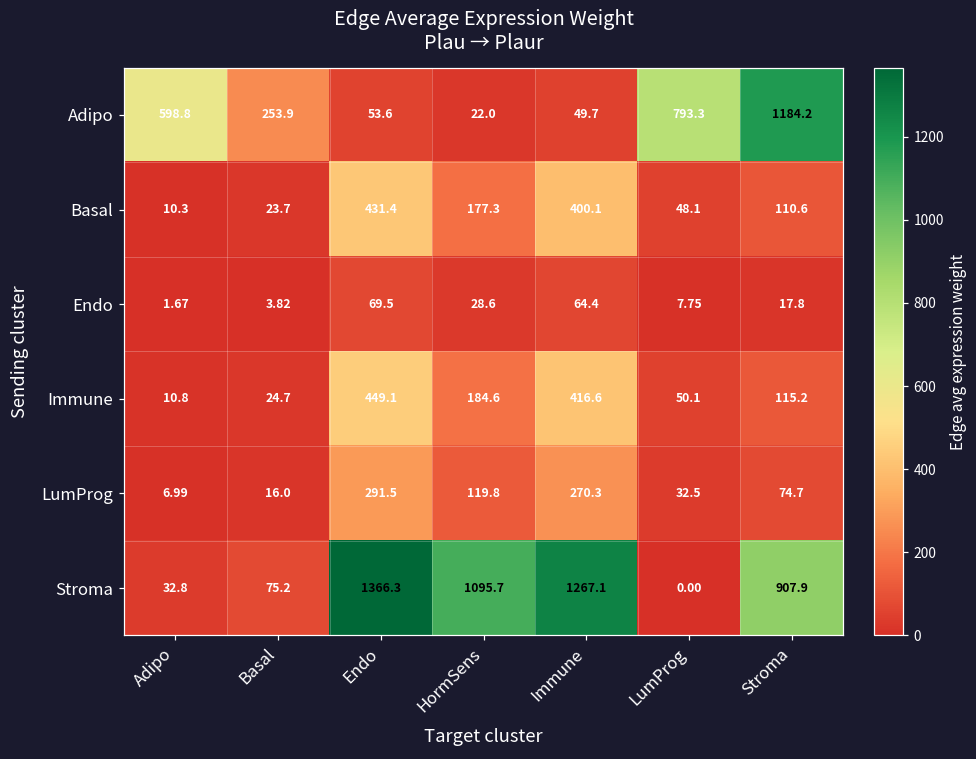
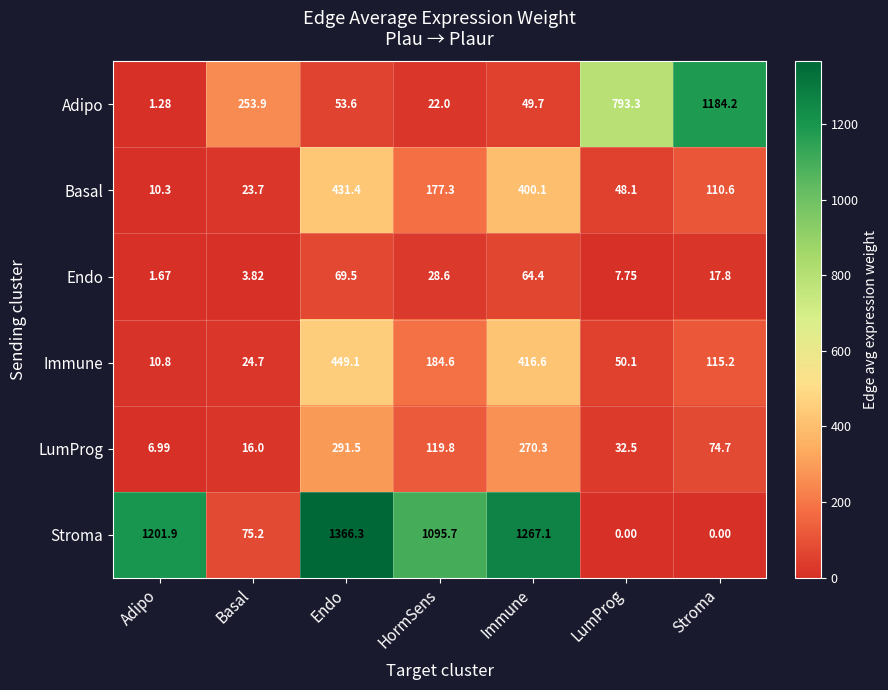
Adipo, Adipo: 598.8 -> 1.28
Stroma, Adipo: 32.8 -> 1201.9
Stroma, Stroma: 907.9 -> 0.00
